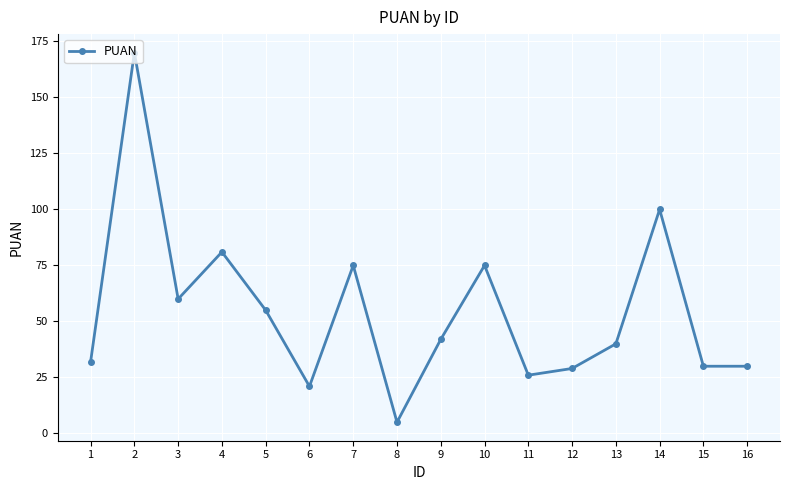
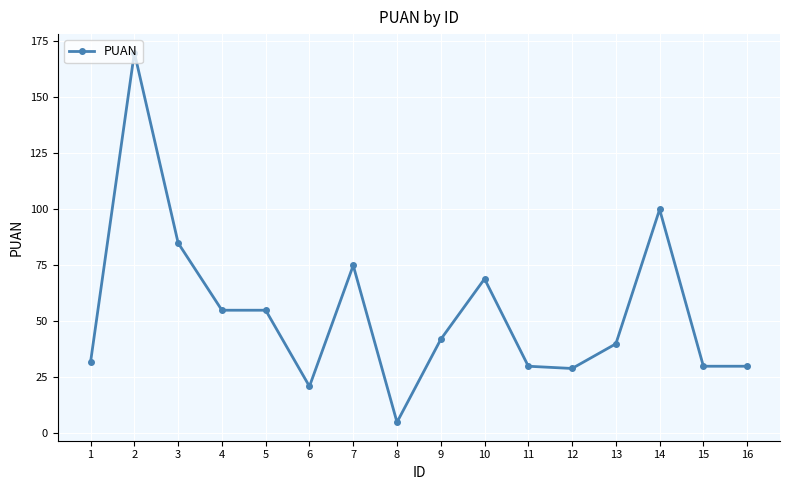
3: 60 -> 85
4: 81 -> 55
10: 75 -> 69
11: 26 -> 30
